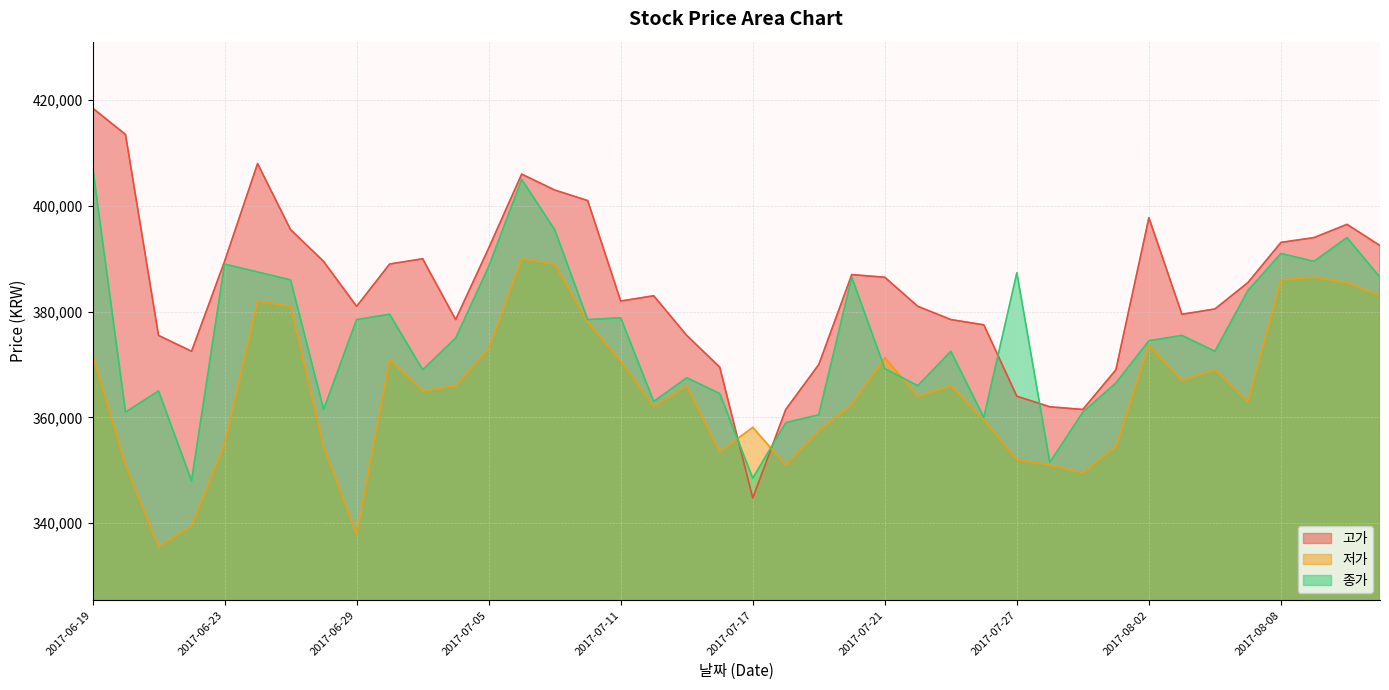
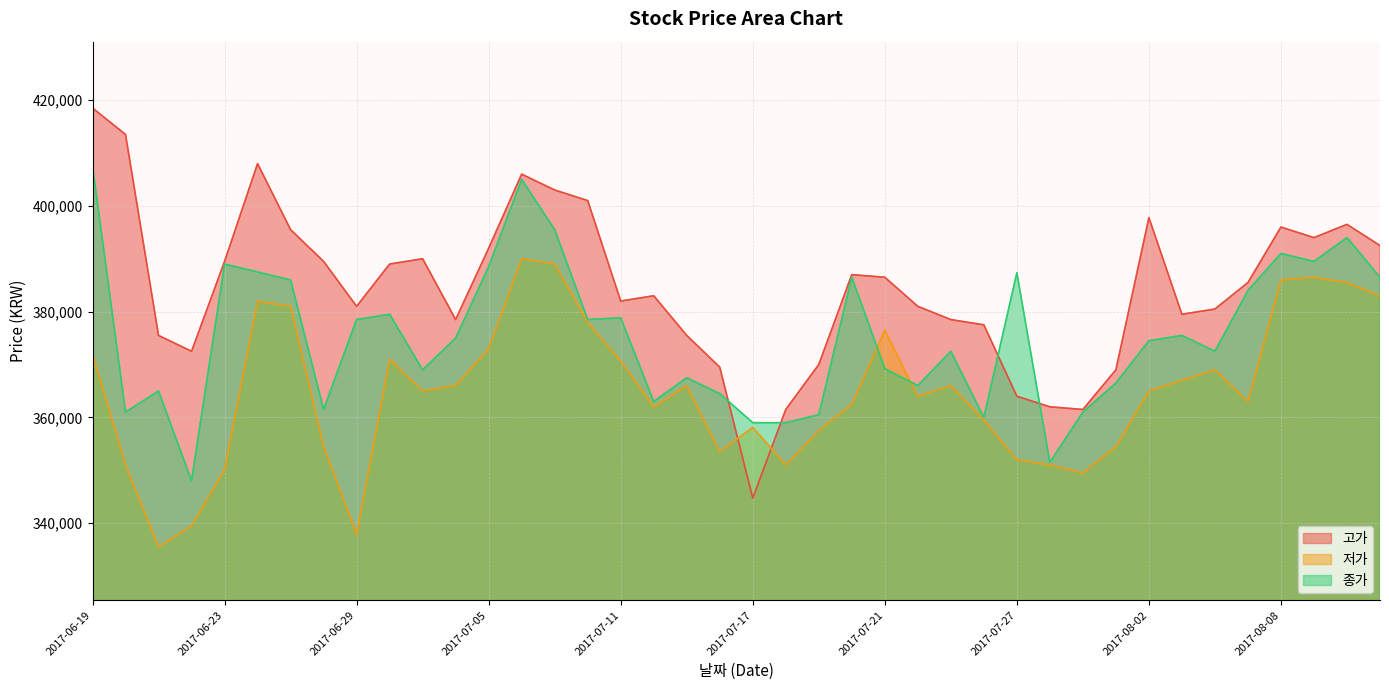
저가, 2017-06-23: 355,000 -> 350,000
종가, 2017-07-17: 349,000 -> 359,000
저가, 2017-07-21: 371,000 -> 377,000
저가, 2017-08-02: 374,000 -> 365,000
고가, 2017-08-08: 393,000 -> 396,000
